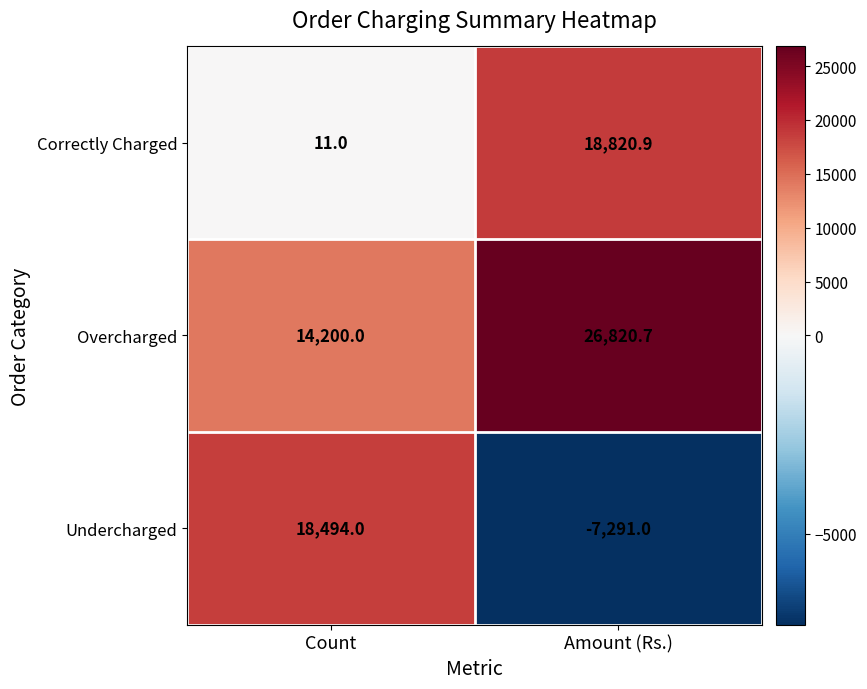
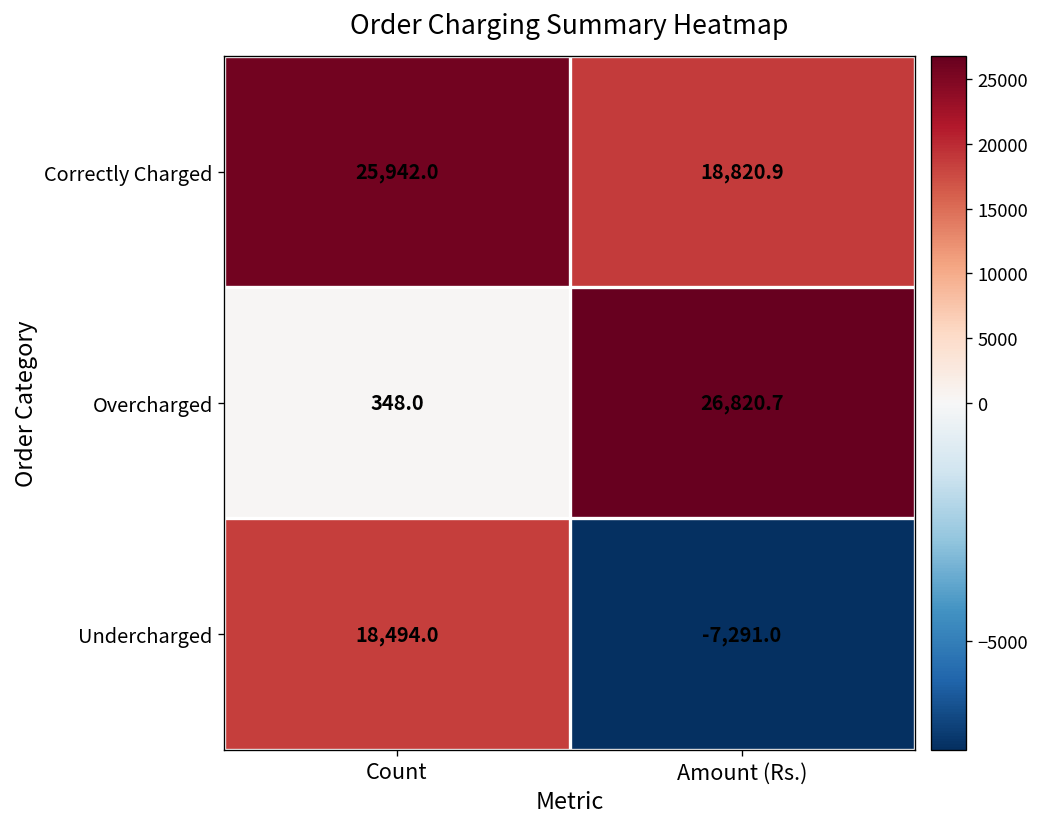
Correctly Charged, Count: 11.0 -> 25,942.0
Overcharged, Count: 14,200.0 -> 348.0
